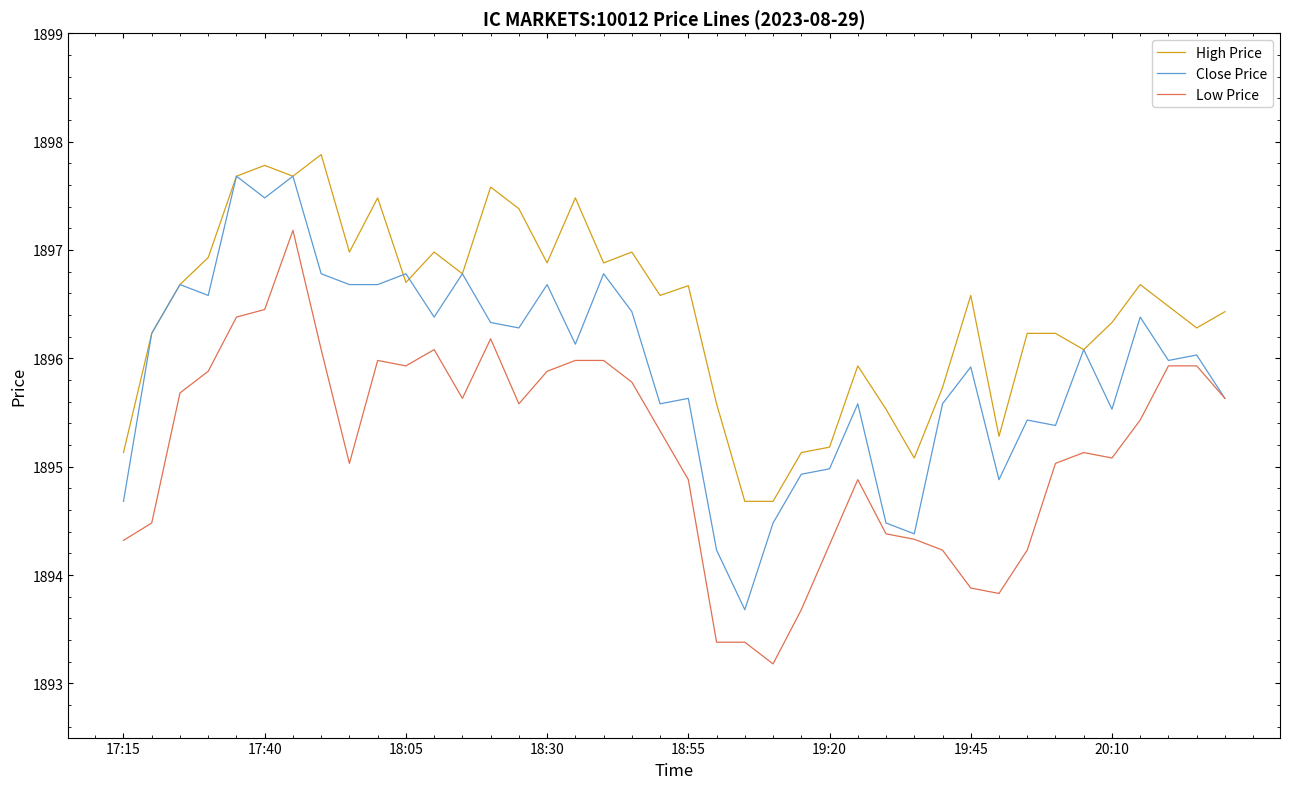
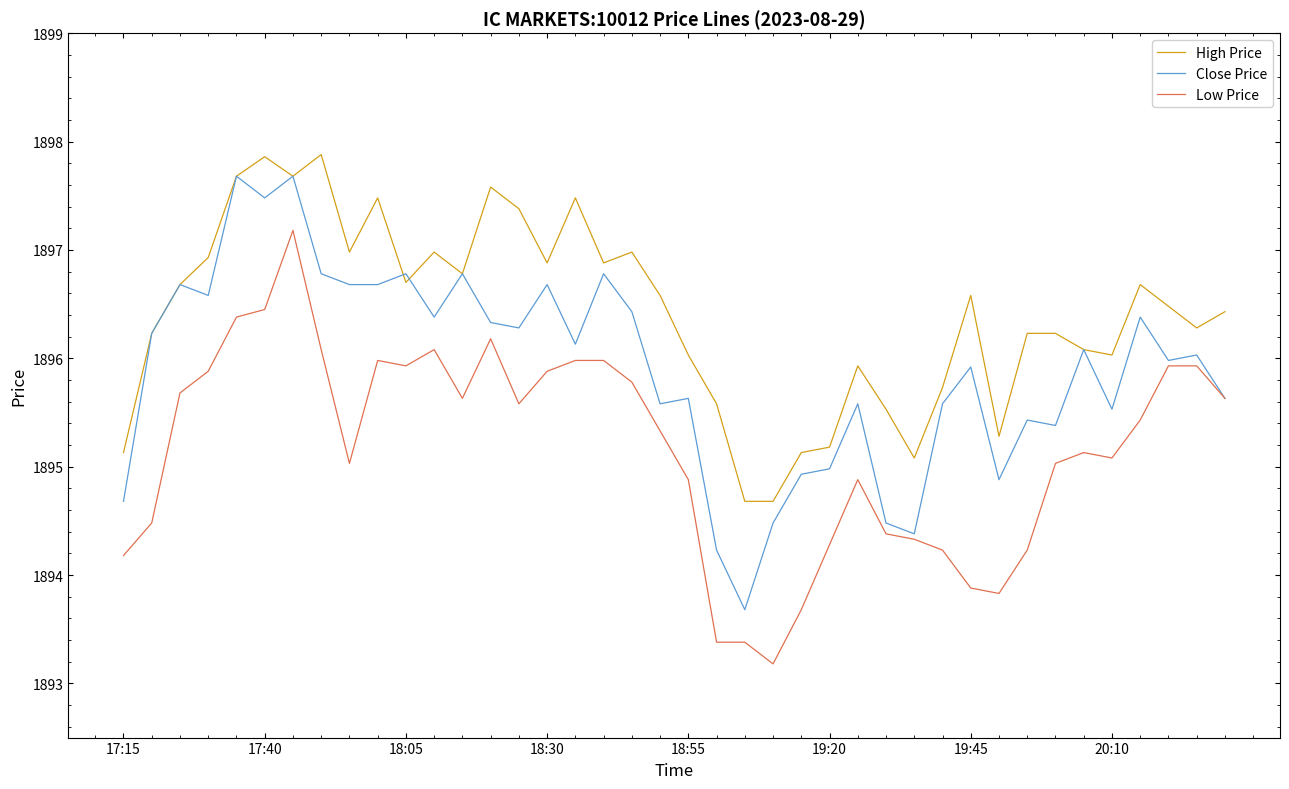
Low Price, 17:15: 1894.32 -> 1894.18
High Price, 17:40: 1897.78 -> 1897.86
High Price, 18:55: 1896.67 -> 1896.03
High Price, 20:10: 1896.33 -> 1896.03
